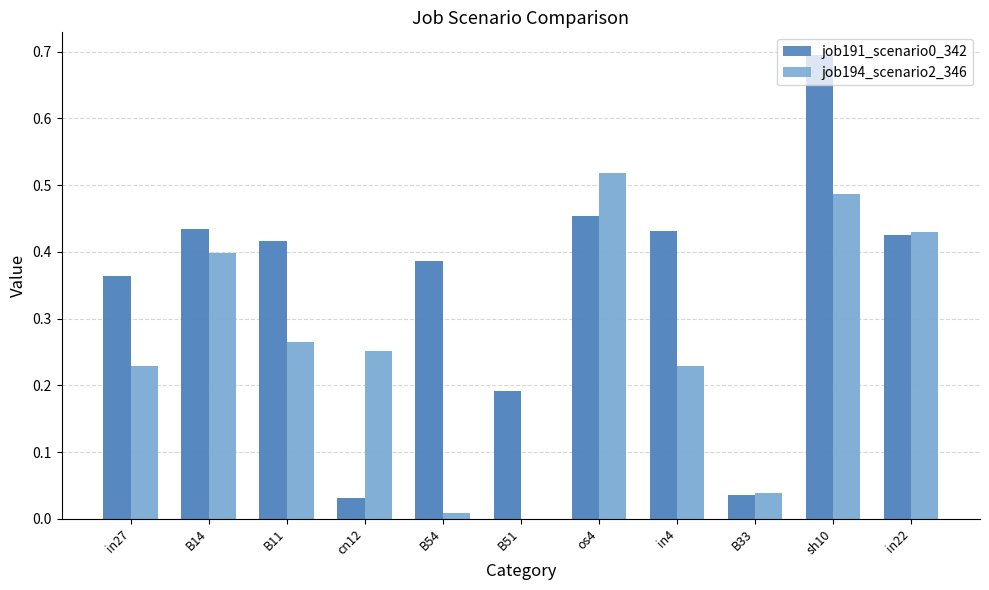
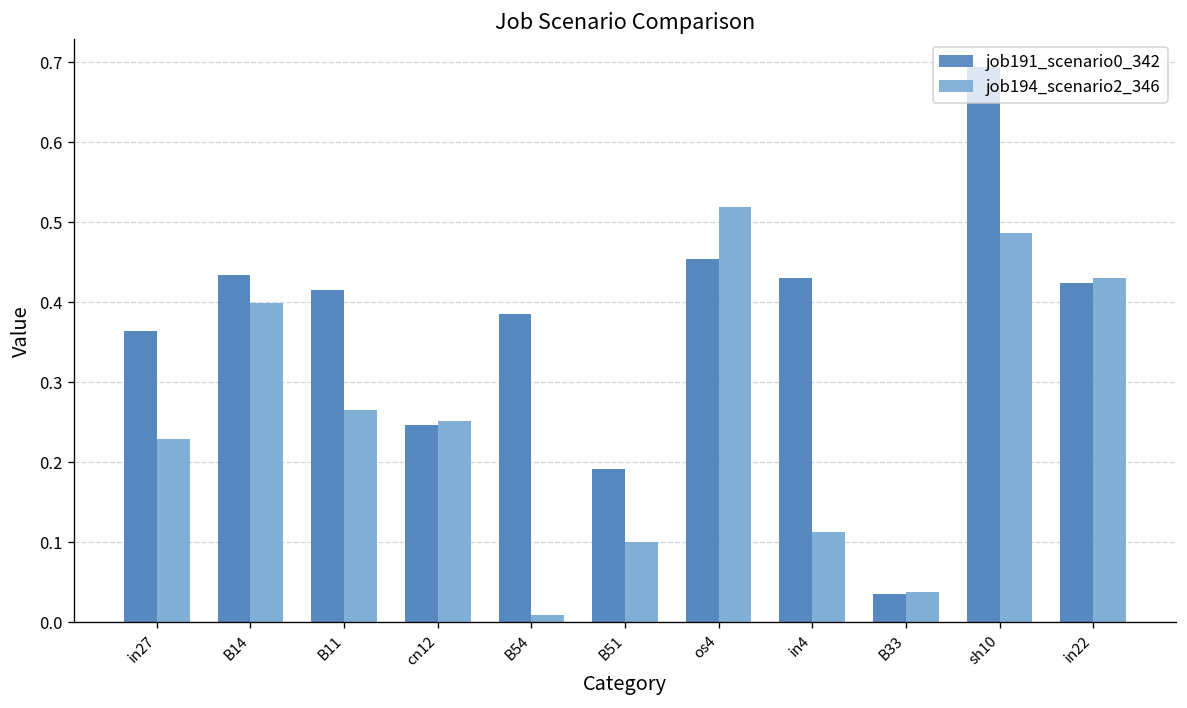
job191_scenario0_342, cn12: 0.03 -> 0.25
job194_scenario2_346, B51: 0.0 -> 0.1
job194_scenario2_346, in4: 0.23 -> 0.11
